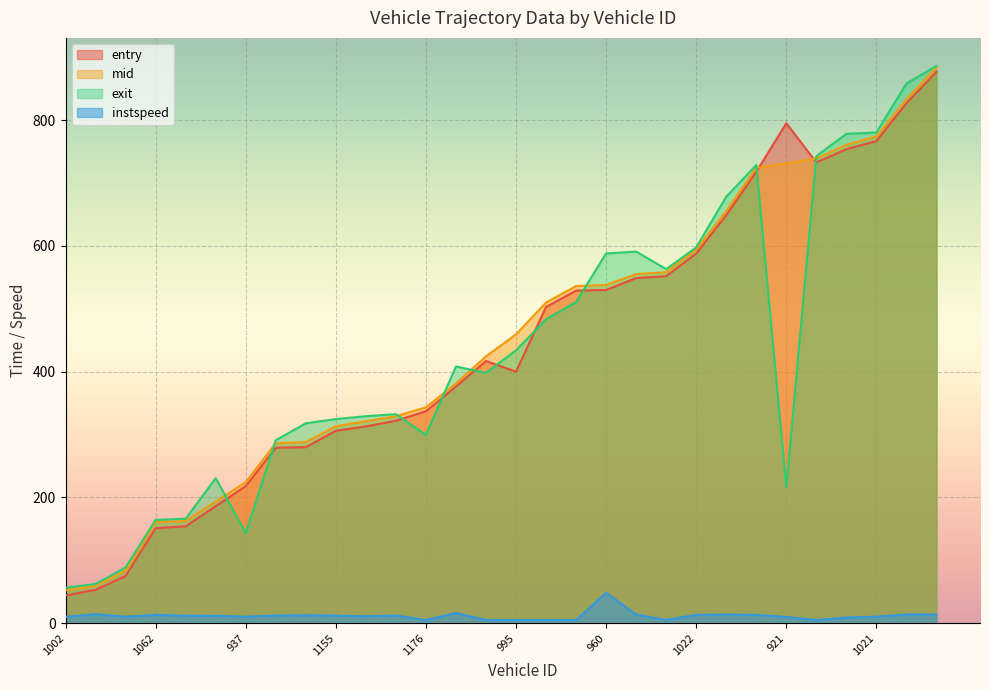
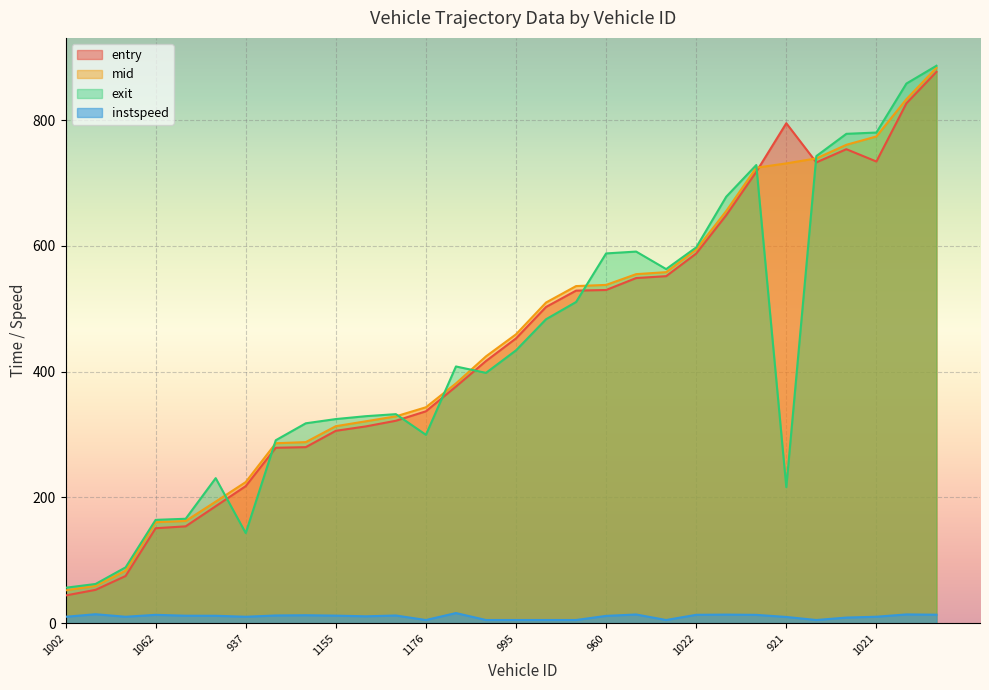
entry, 995: 400 -> 450
instspeed, 960: 50 -> 10
entry, 1021: 770 -> 730
